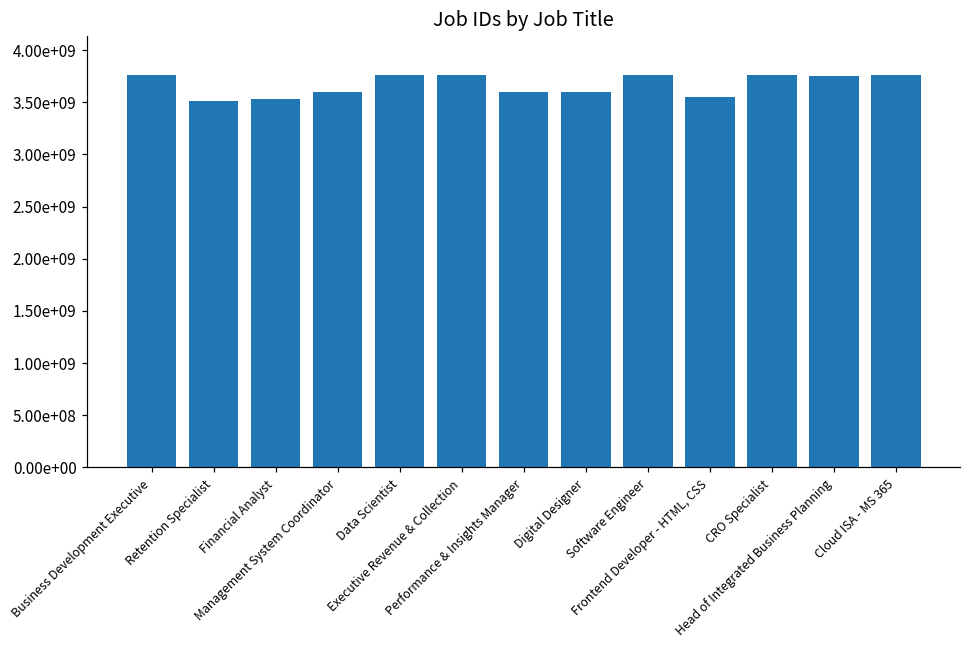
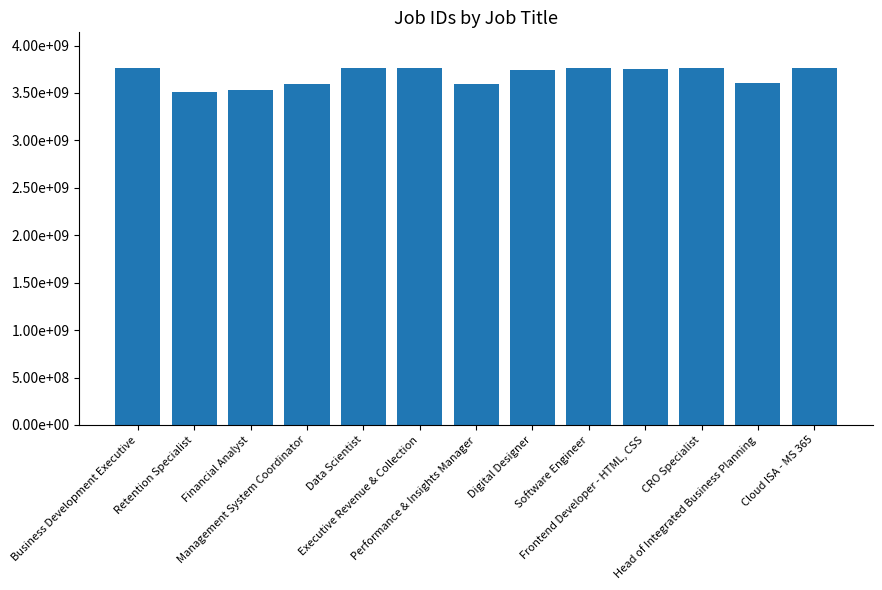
Digital Designer: 3600000000 -> 3700000000
Frontend Developer - HTML, CSS: 3500000000 -> 3800000000
Head of Integrated Business Planning: 3800000000 -> 3600000000
